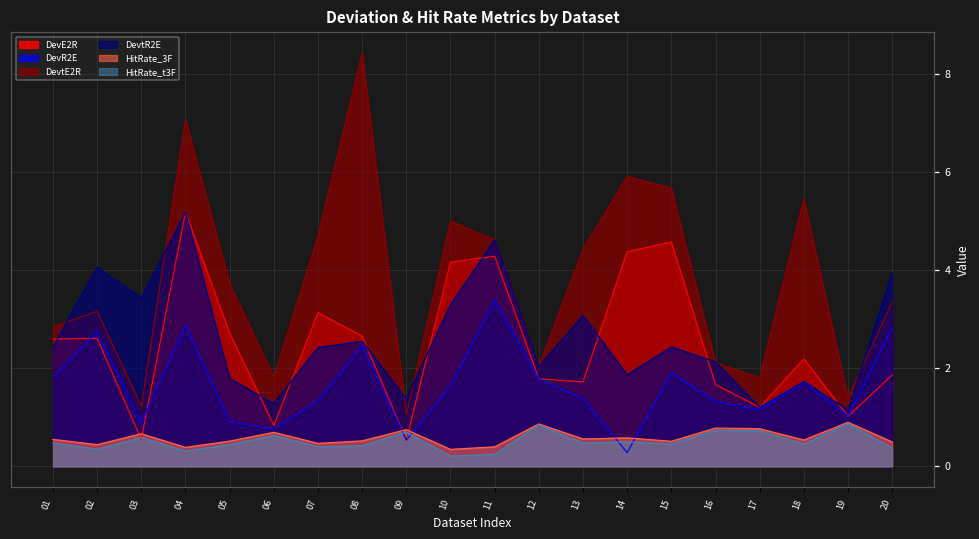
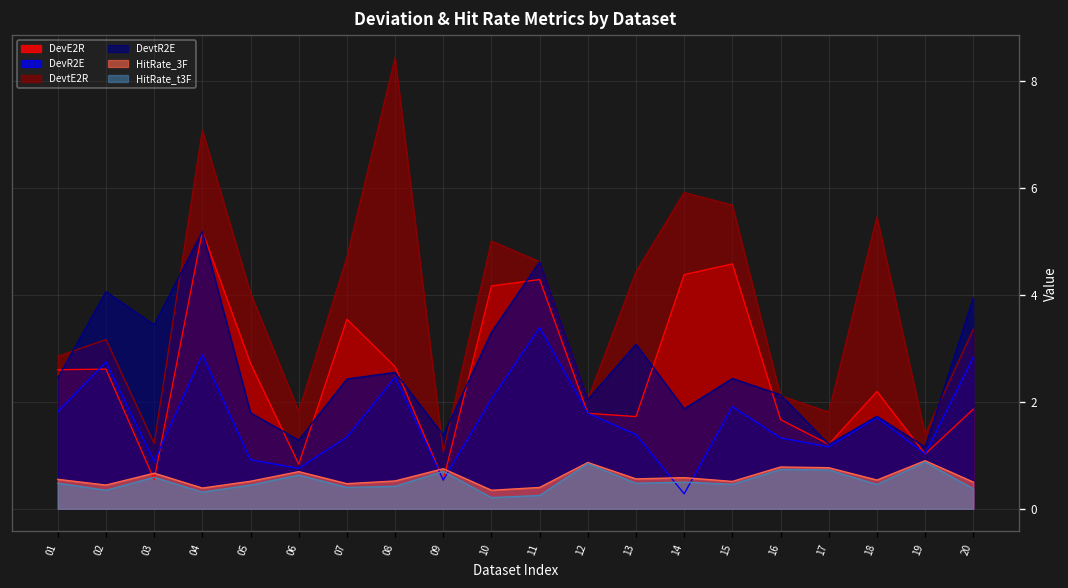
DevtE2R, 05: 3.7 -> 4.0
DevE2R, 07: 3.1 -> 3.5
DevR2E, 10: 1.6 -> 2.1
